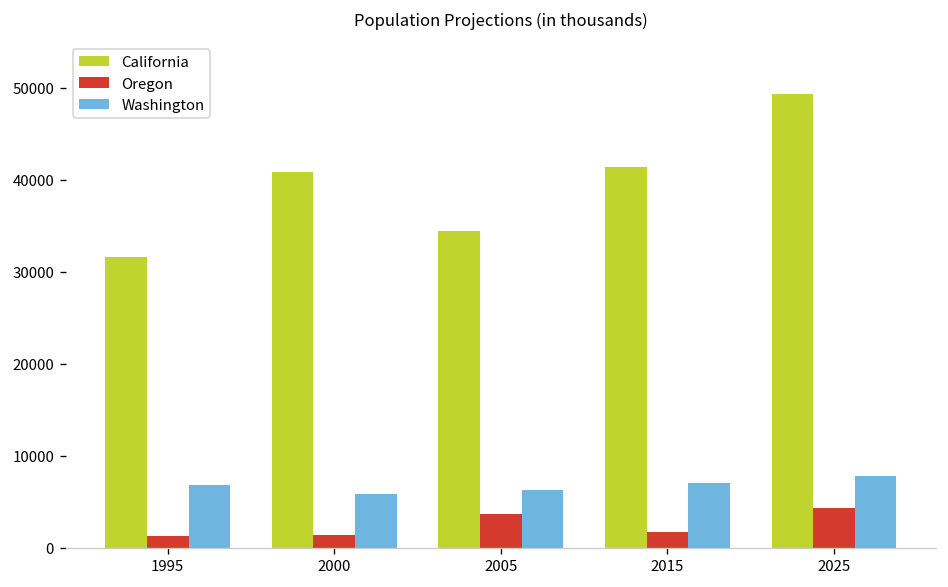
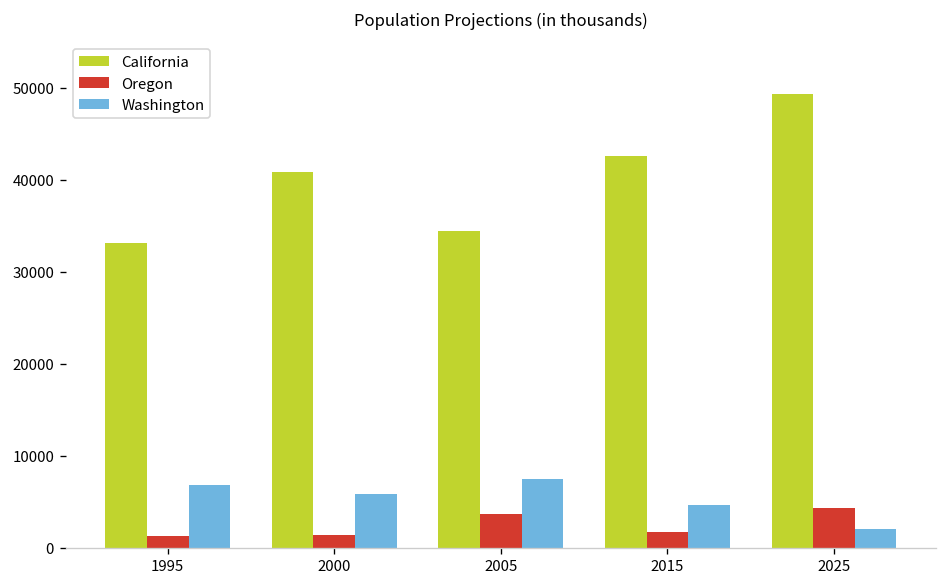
California, 1995: 32000 -> 33000
Washington, 2005: 6000 -> 8000
California, 2015: 41000 -> 43000
Washington, 2015: 7000 -> 5000
Washington, 2025: 8000 -> 2000
